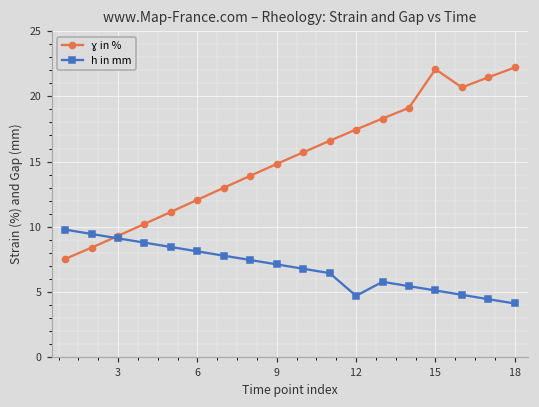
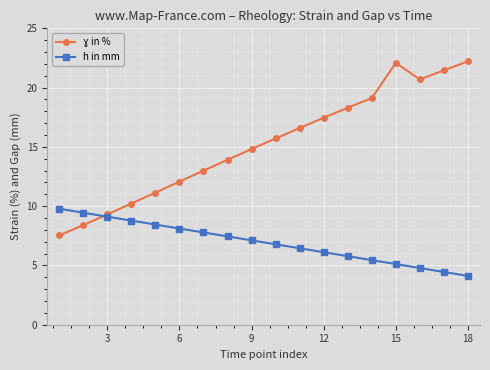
h in mm, 12: 4.7 -> 6.1
